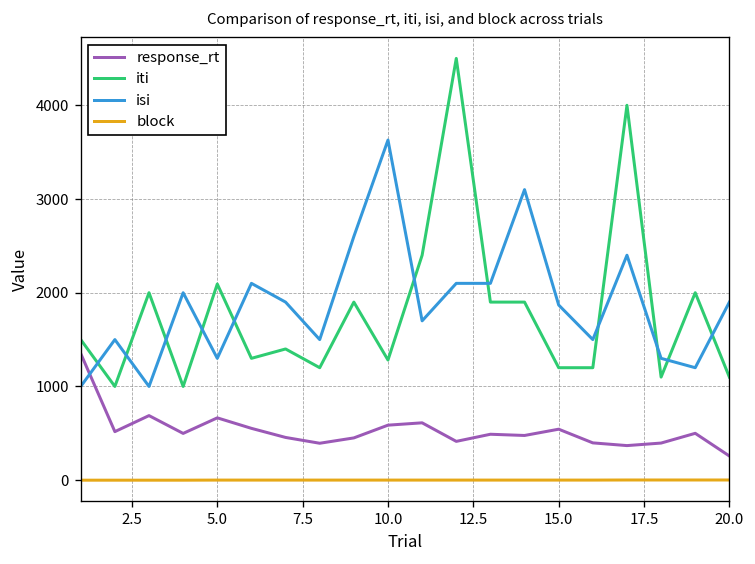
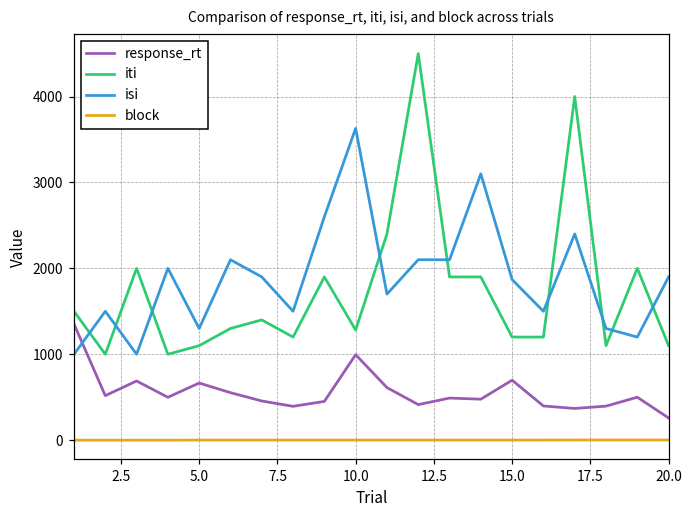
iti, 5.0: 2100 -> 1100
response_rt, 10.0: 600 -> 1000
response_rt, 15.0: 500 -> 700
